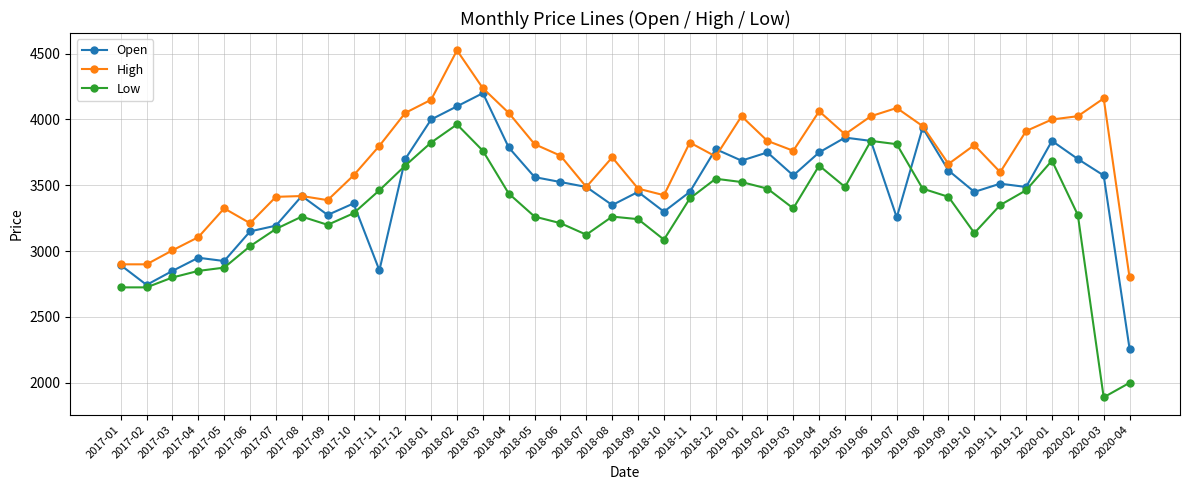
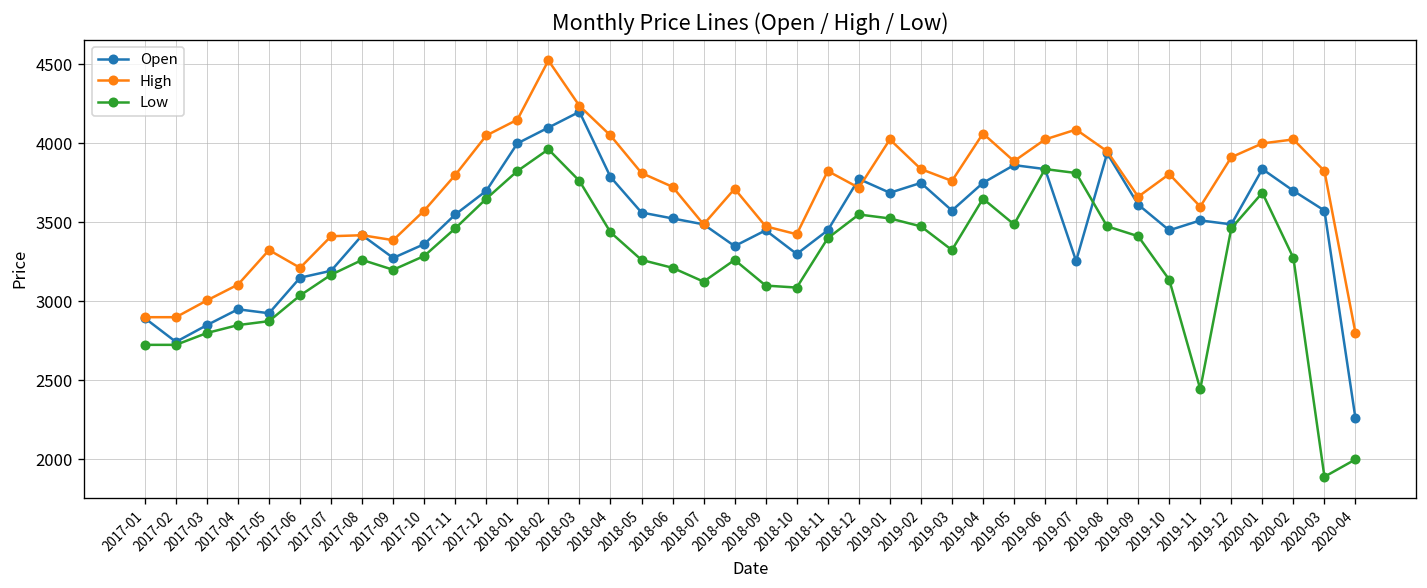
Open, 2017-11: 2850 -> 3550
Low, 2018-09: 3240 -> 3100
Low, 2019-11: 3350 -> 2450
High, 2020-03: 4160 -> 3830
